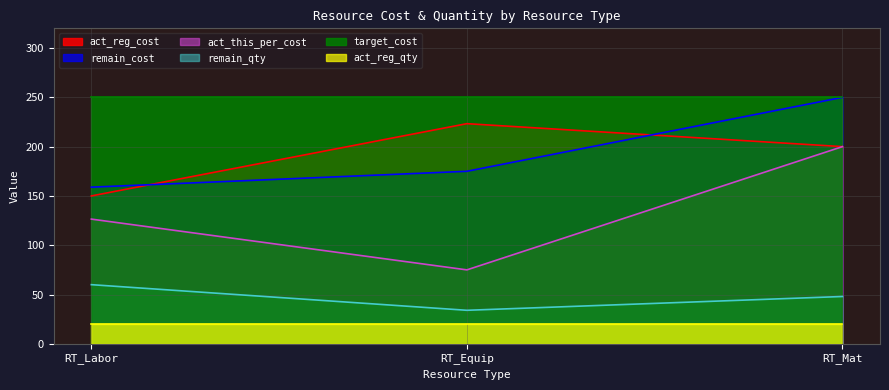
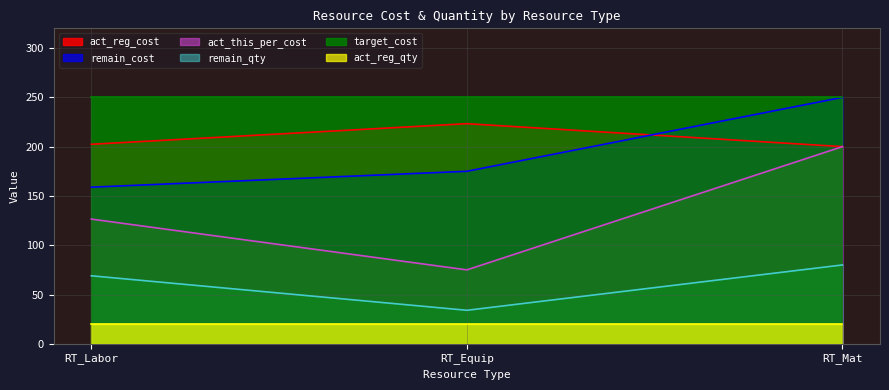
act_reg_cost, RT_Labor: 150 -> 200
remain_qty, RT_Labor: 60 -> 70
remain_qty, RT_Mat: 50 -> 80
